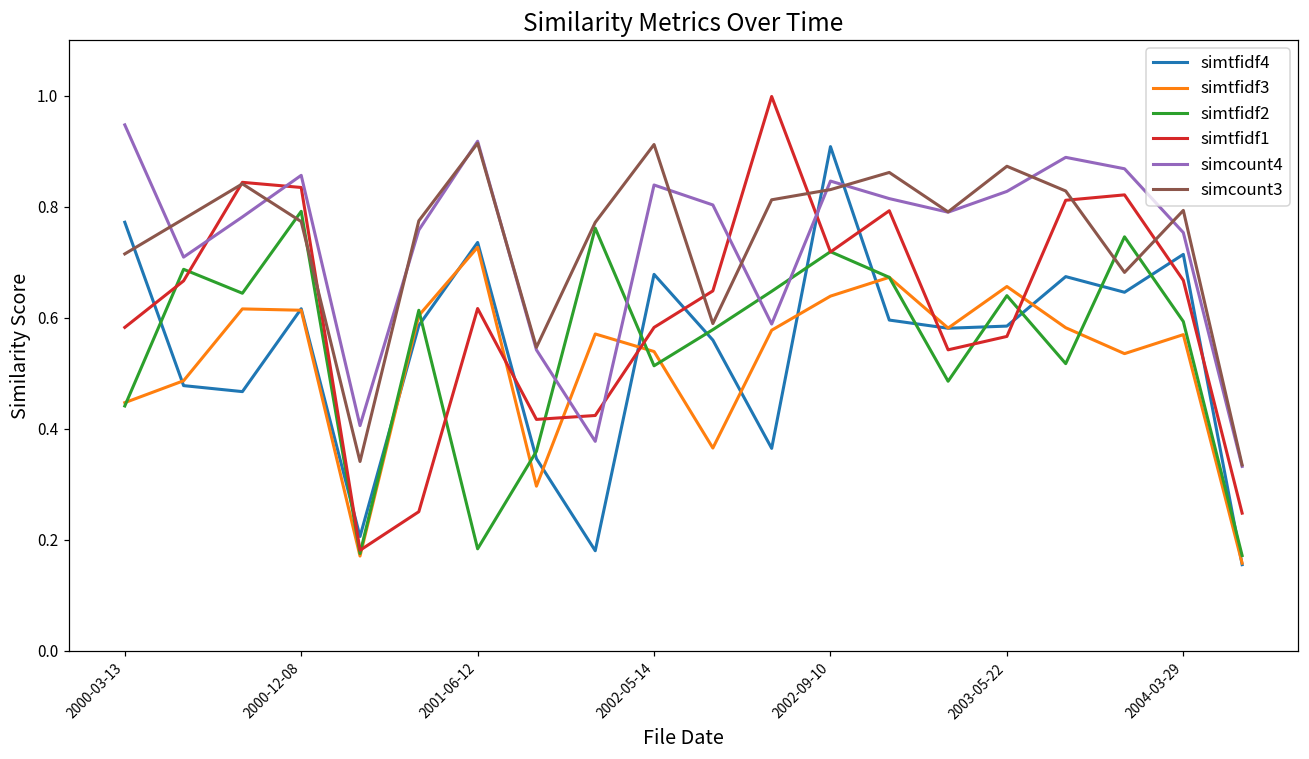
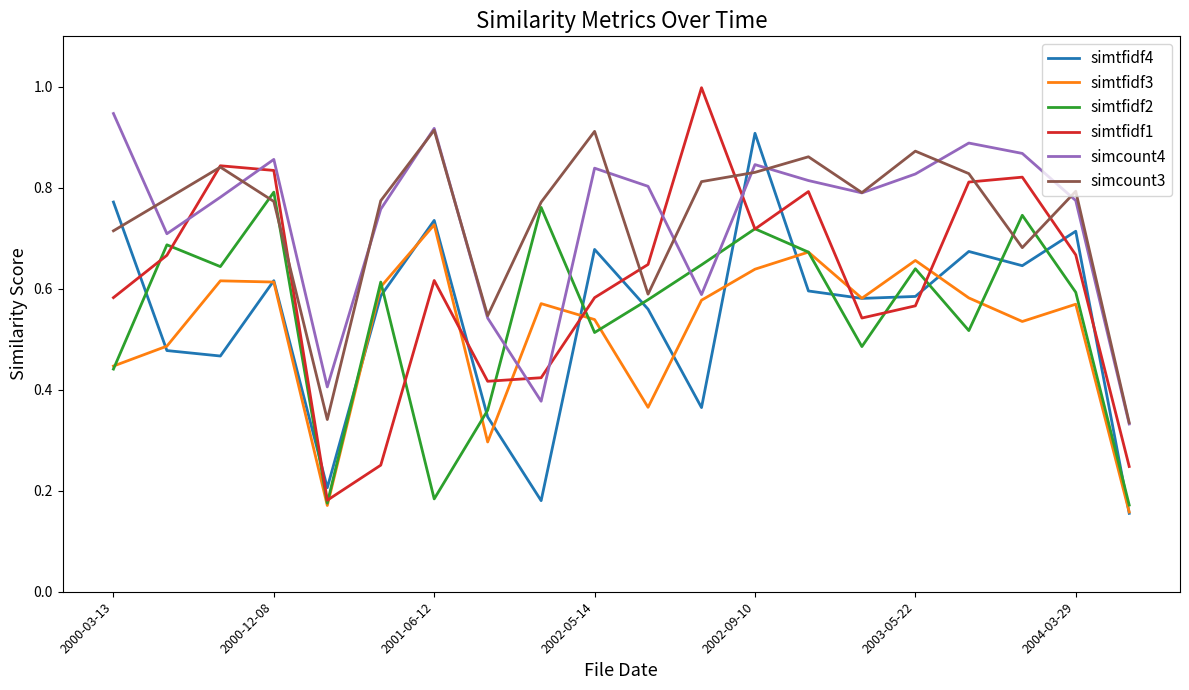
simcount4, 2004-03-29: 0.75 -> 0.77
